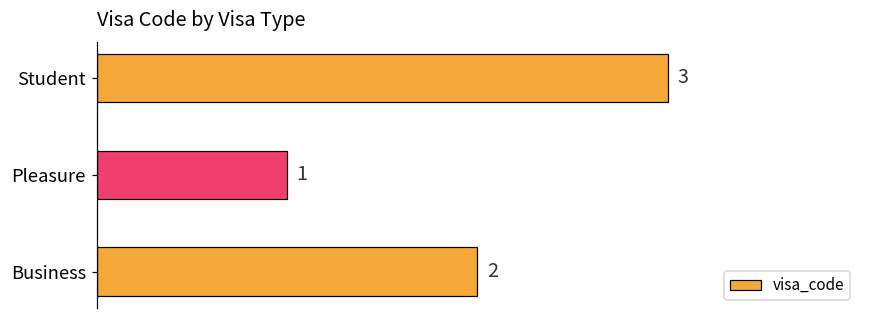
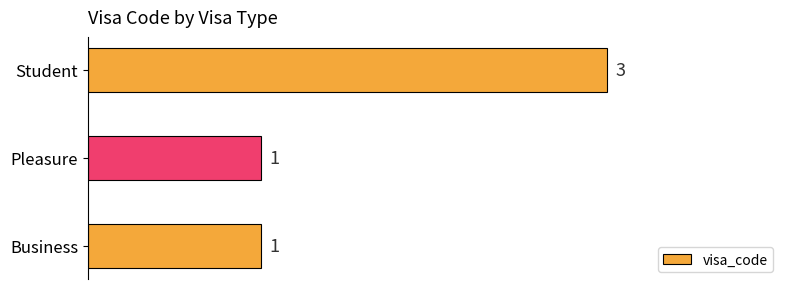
Business: 2 -> 1
